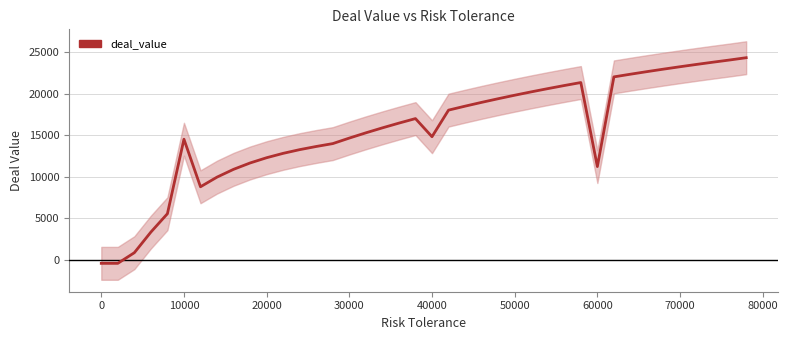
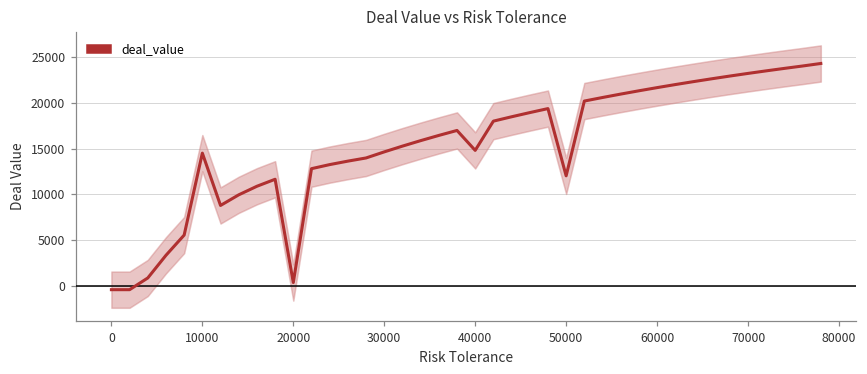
deal_value, 20000: 12000 -> 0
deal_value, 50000: 20000 -> 12000
deal_value, 60000: 11000 -> 22000
